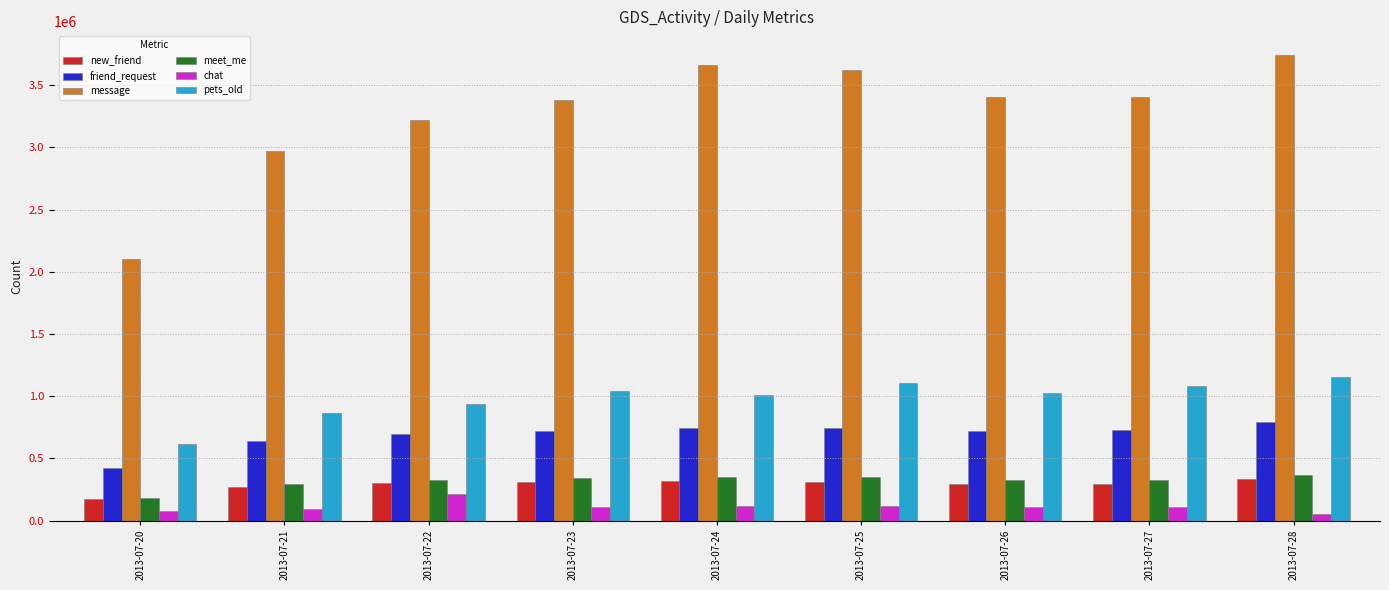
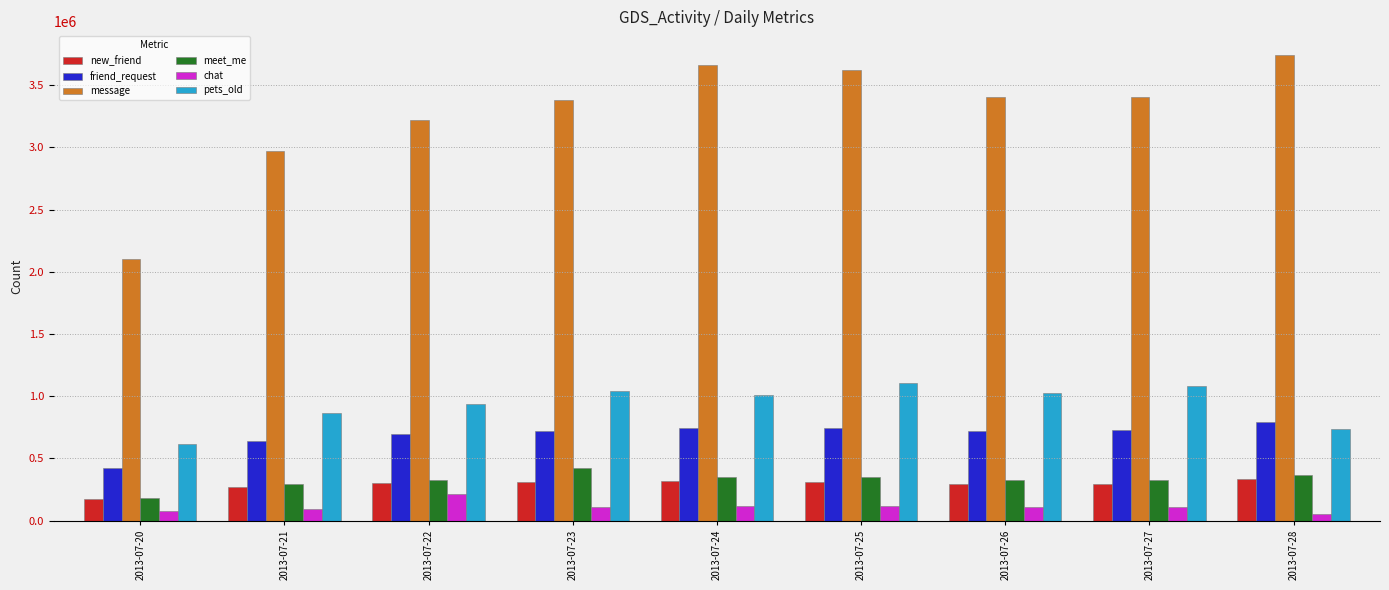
meet_me, 2013-07-23: 340000 -> 420000
pets_old, 2013-07-28: 1160000 -> 730000
